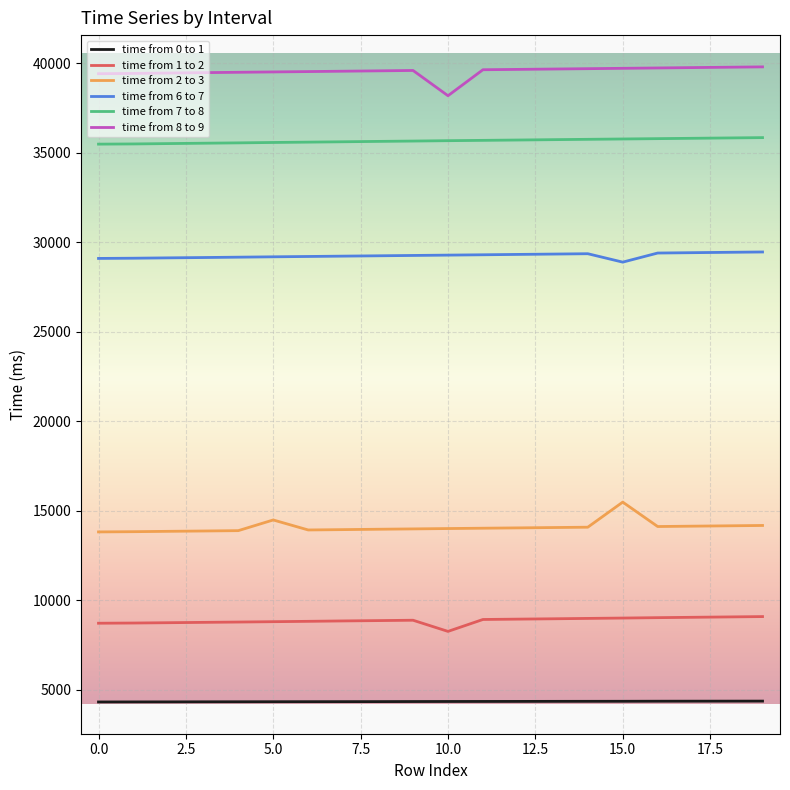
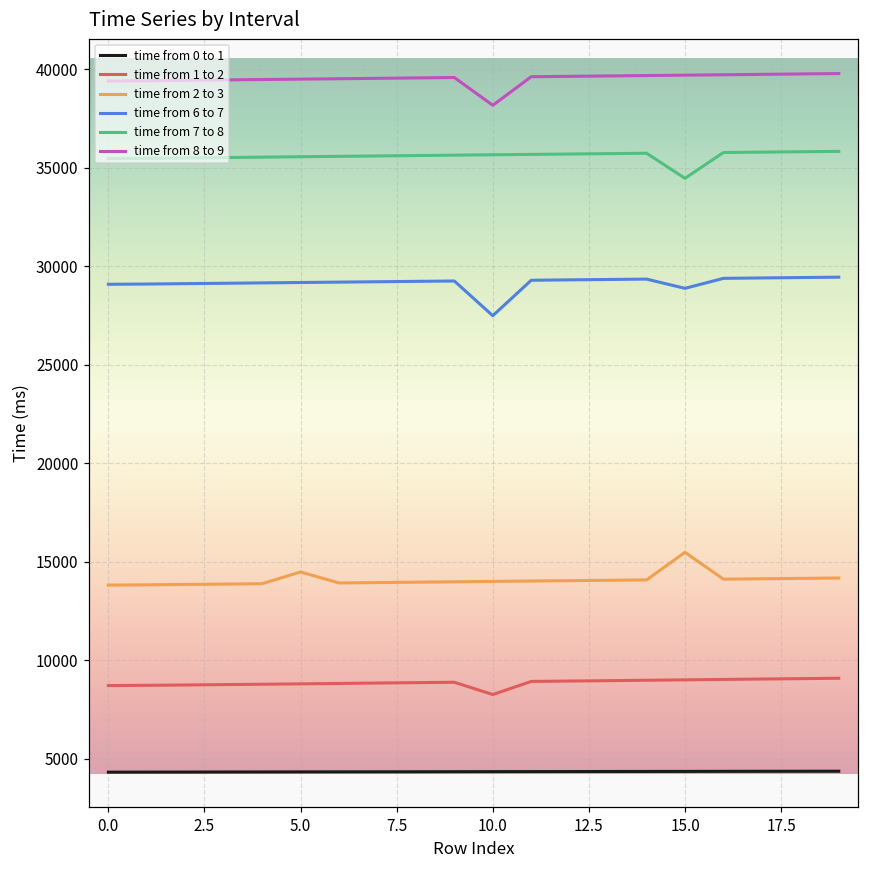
time from 6 to 7, 10.0: 29300 -> 27500
time from 7 to 8, 15.0: 35800 -> 34500
